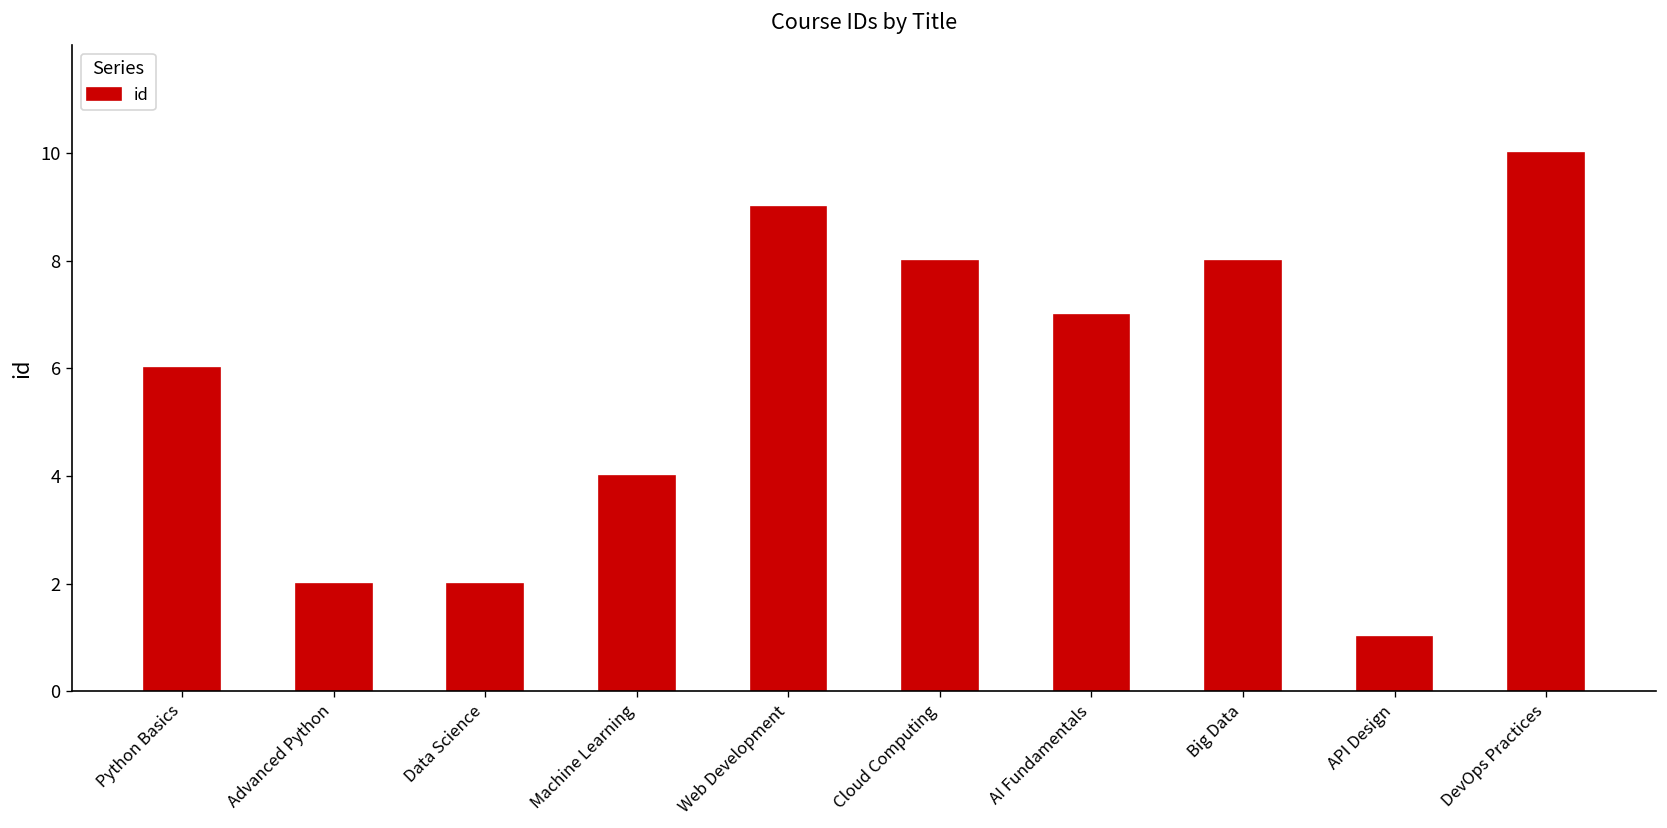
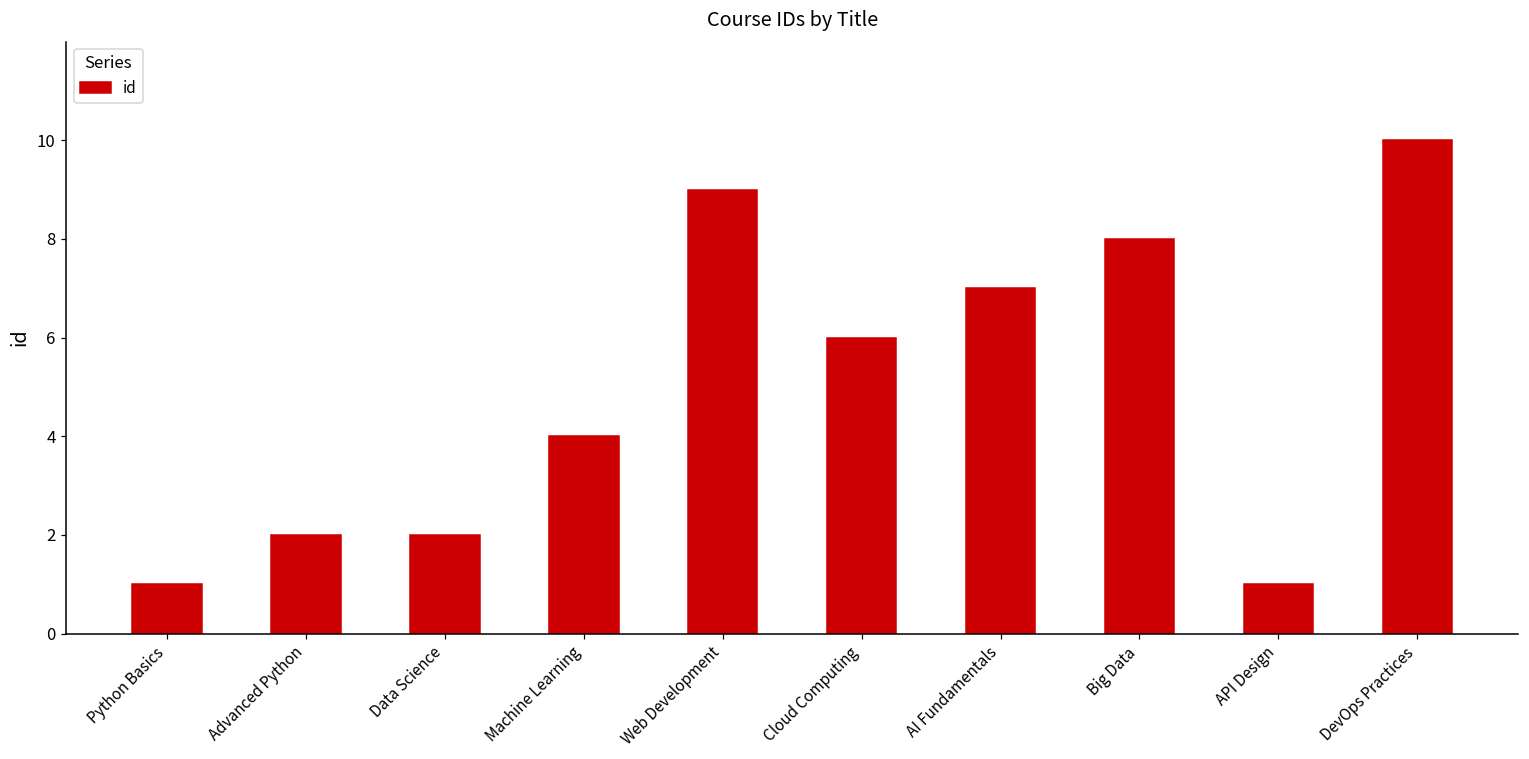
Python Basics: 6 -> 1
Cloud Computing: 8 -> 6
